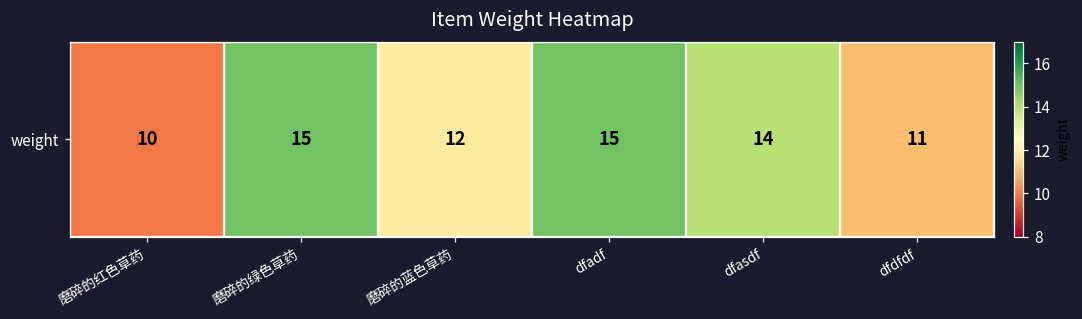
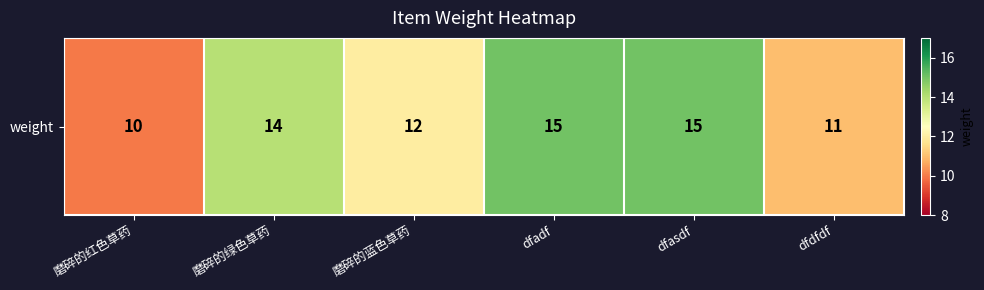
weight, 磨碎的绿色草药: 15 -> 14
weight, dfasdf: 14 -> 15
